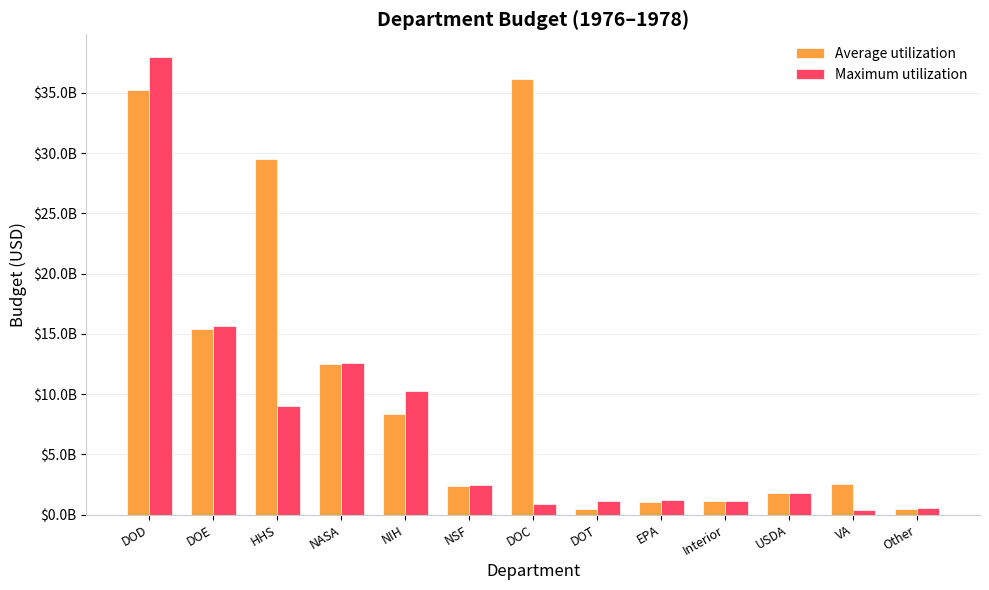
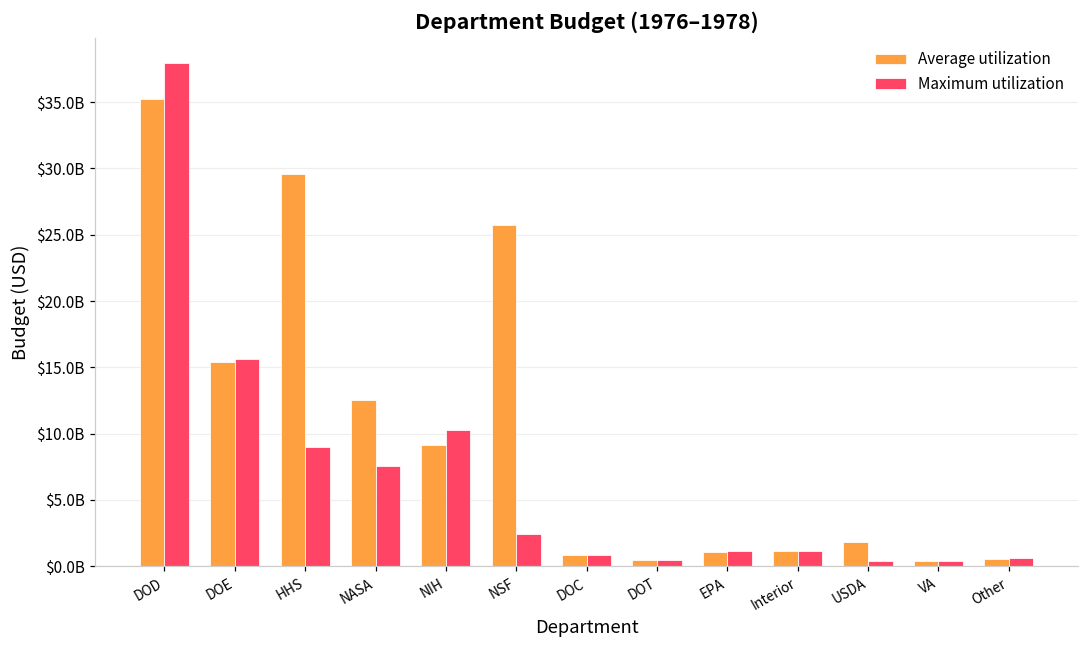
Maximum utilization, NASA: $12600000000 -> $7600000000
Average utilization, NIH: $8300000000 -> $9100000000
Average utilization, NSF: $2400000000 -> $25700000000
Average utilization, DOC: $36100000000 -> $800000000
Maximum utilization, DOT: $1200000000 -> $400000000
Maximum utilization, USDA: $1800000000 -> $400000000
Average utilization, VA: $2500000000 -> $400000000
